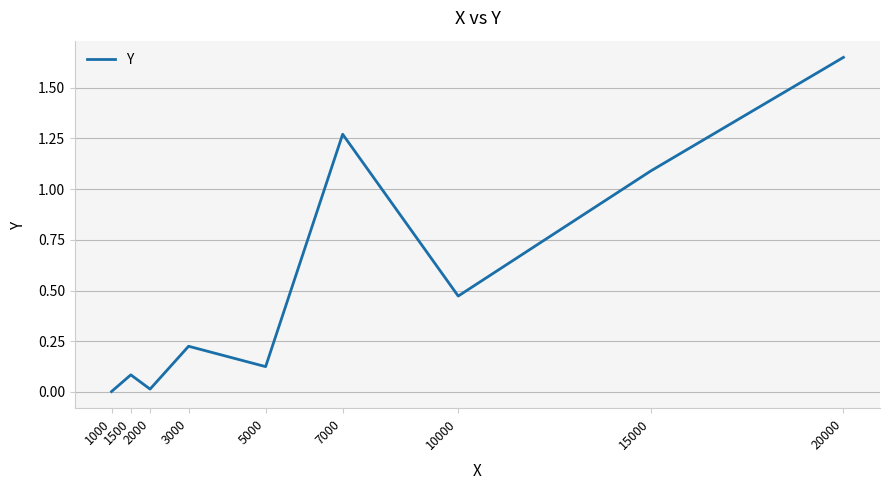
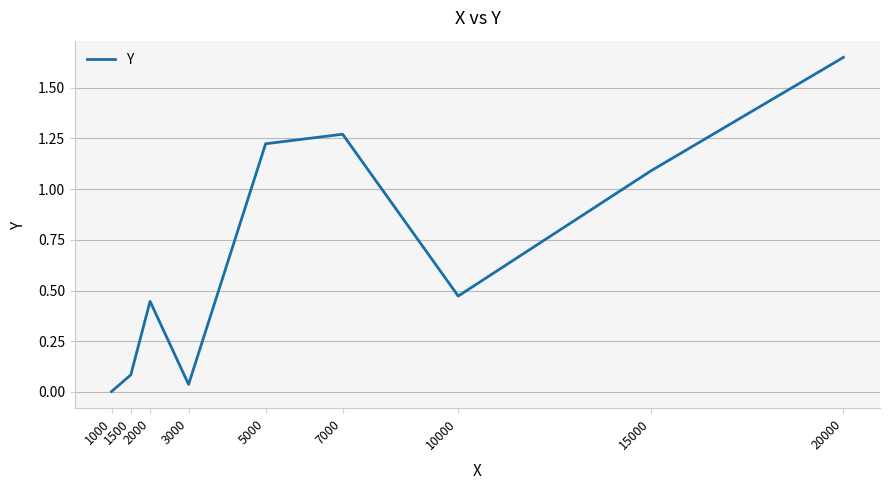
2000: 0.01 -> 0.45
3000: 0.23 -> 0.04
5000: 0.13 -> 1.22
